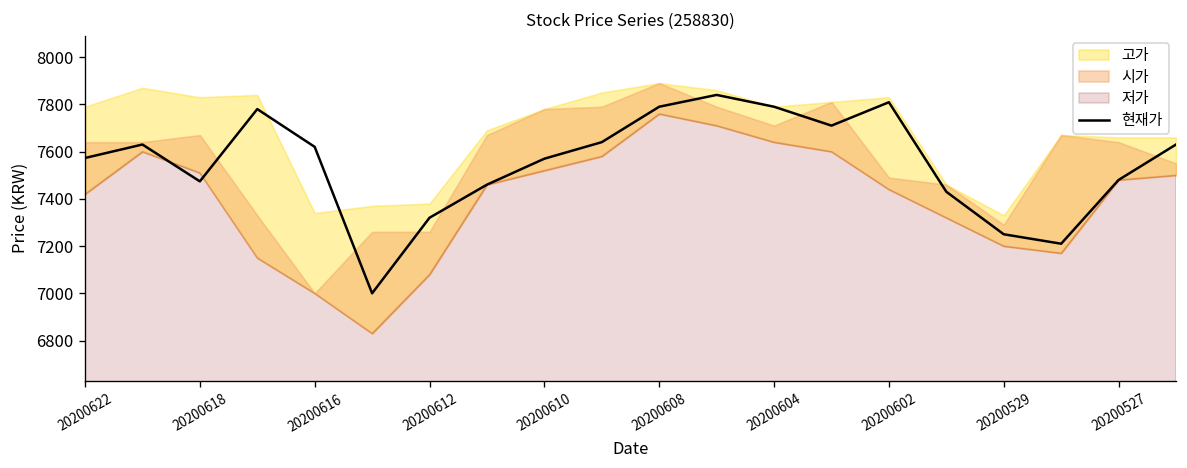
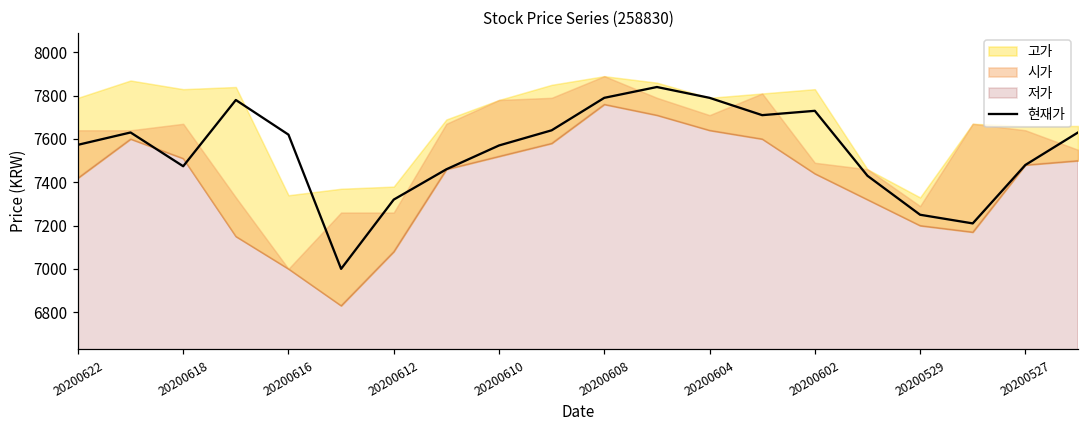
현재가, 20200602: 7810 -> 7730
